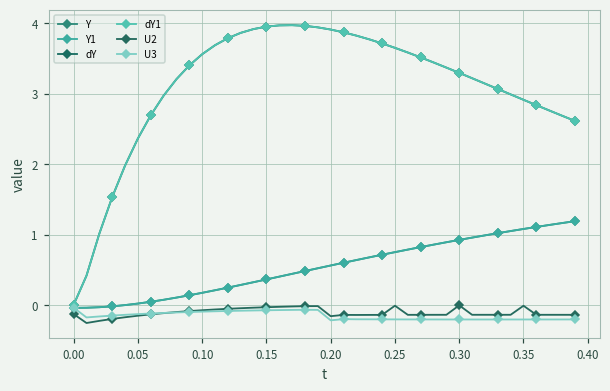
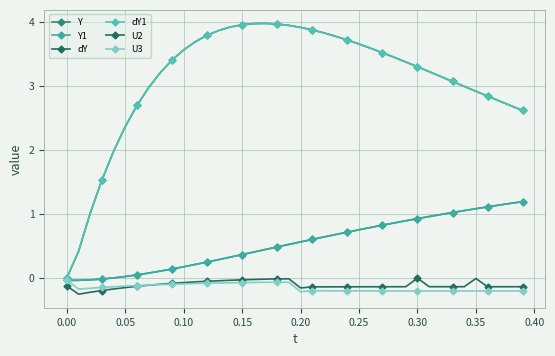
U2, 0.25: 0.0 -> -0.1
